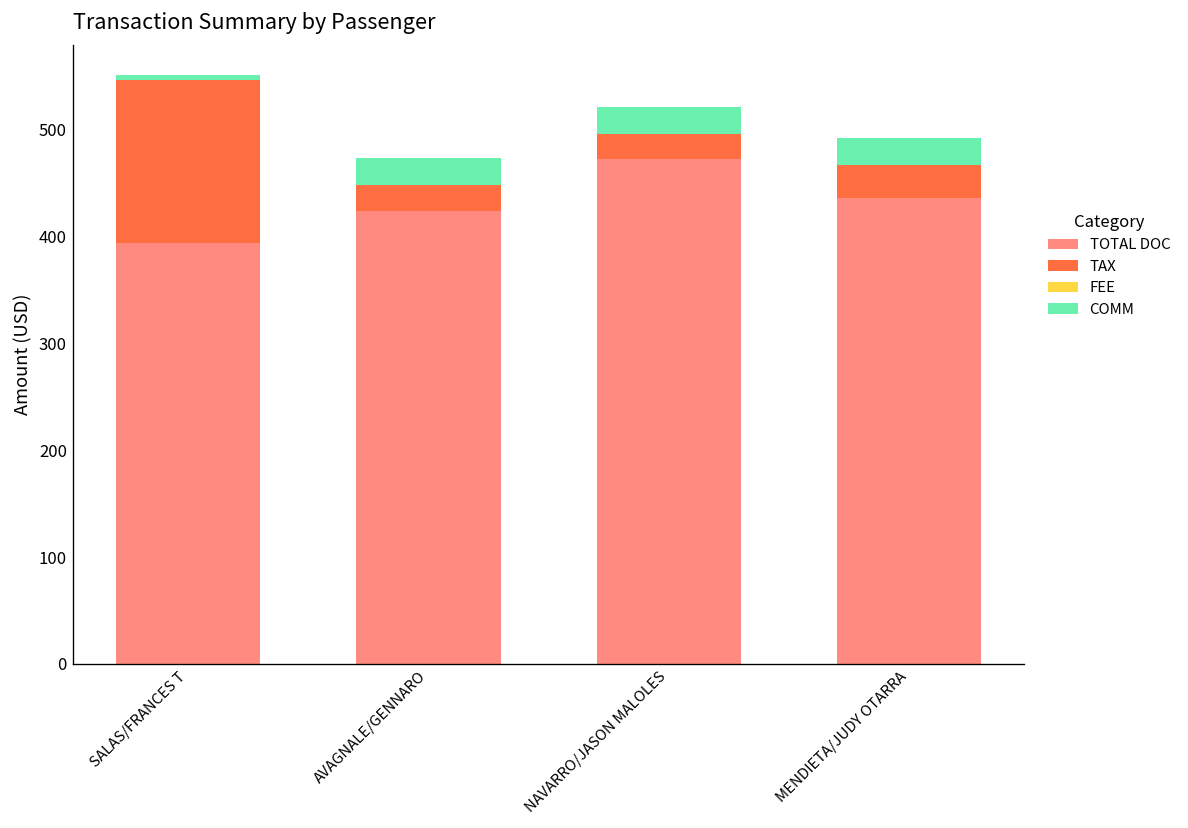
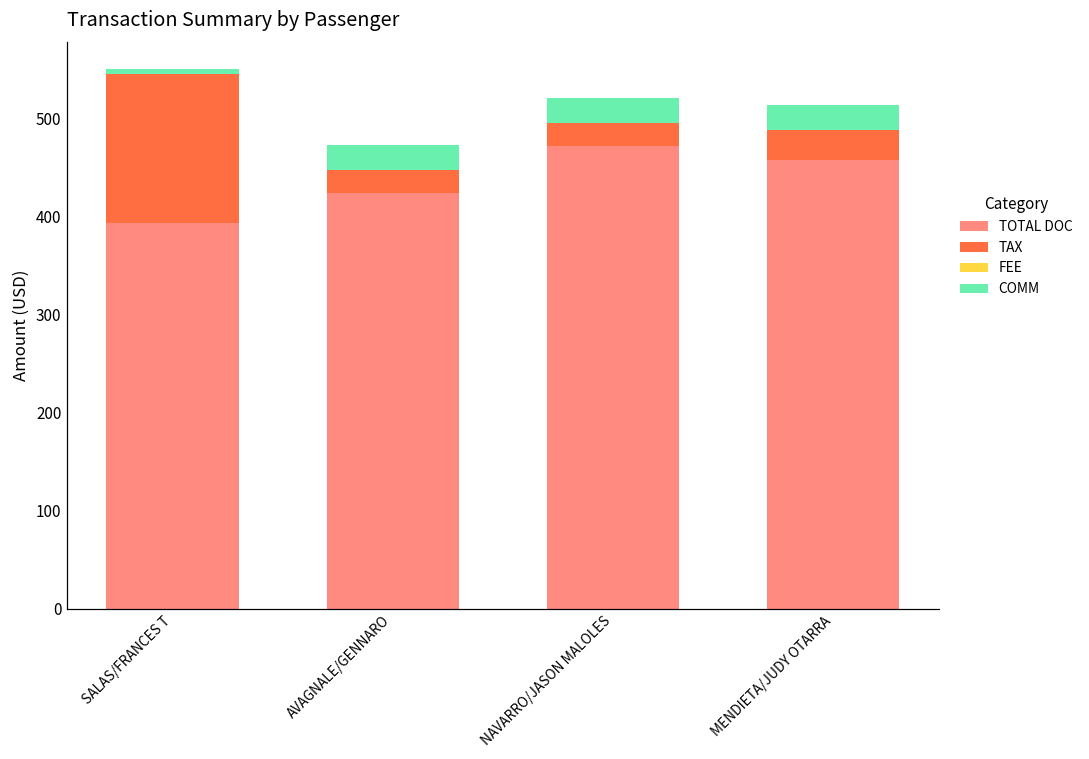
TOTAL DOC, MENDIETA/JUDY OTARRA: 440 -> 460
